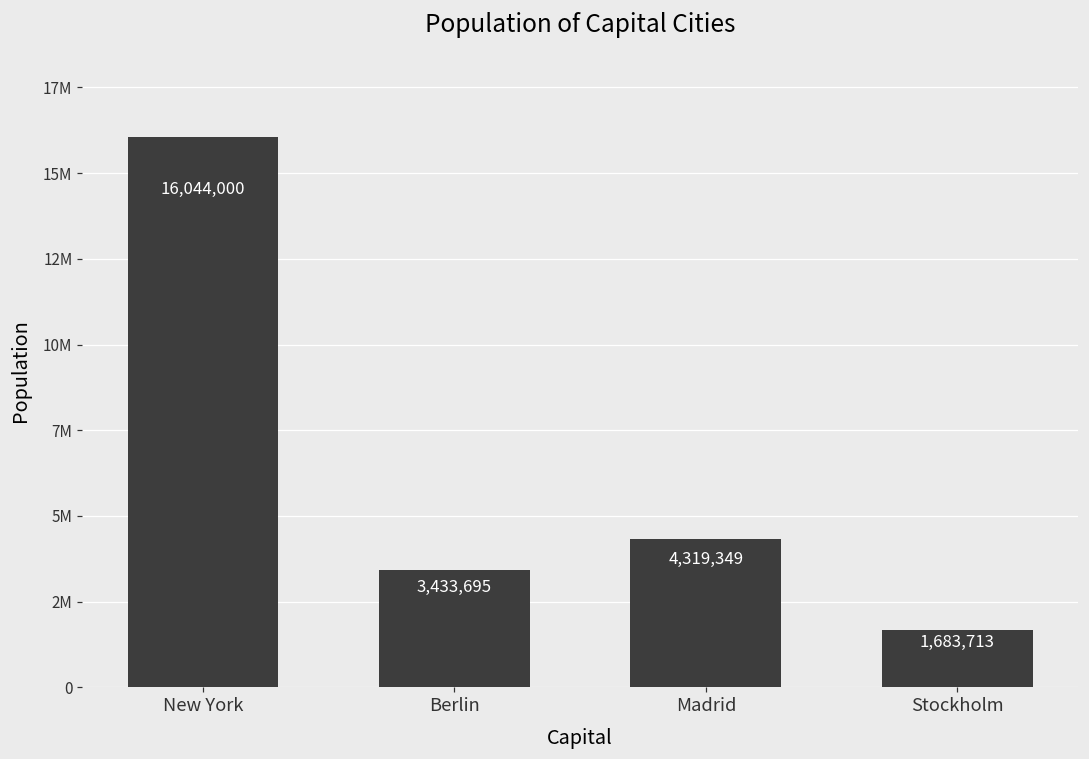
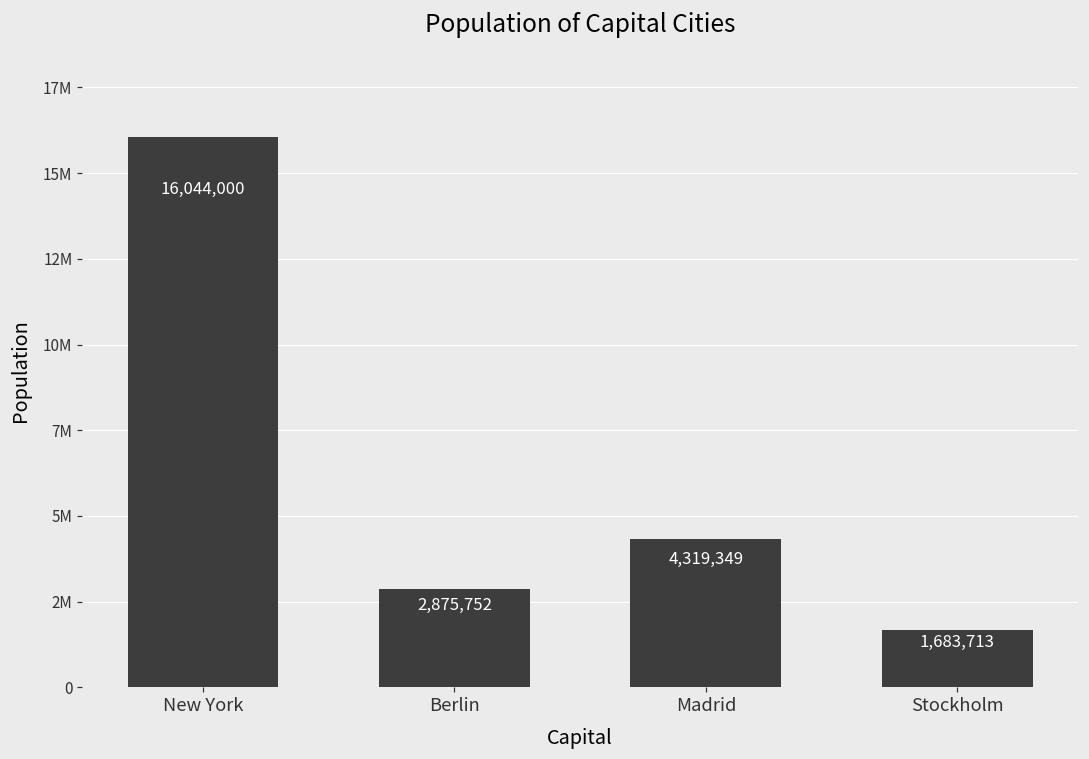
Berlin: 3,433,695 -> 2,875,752
